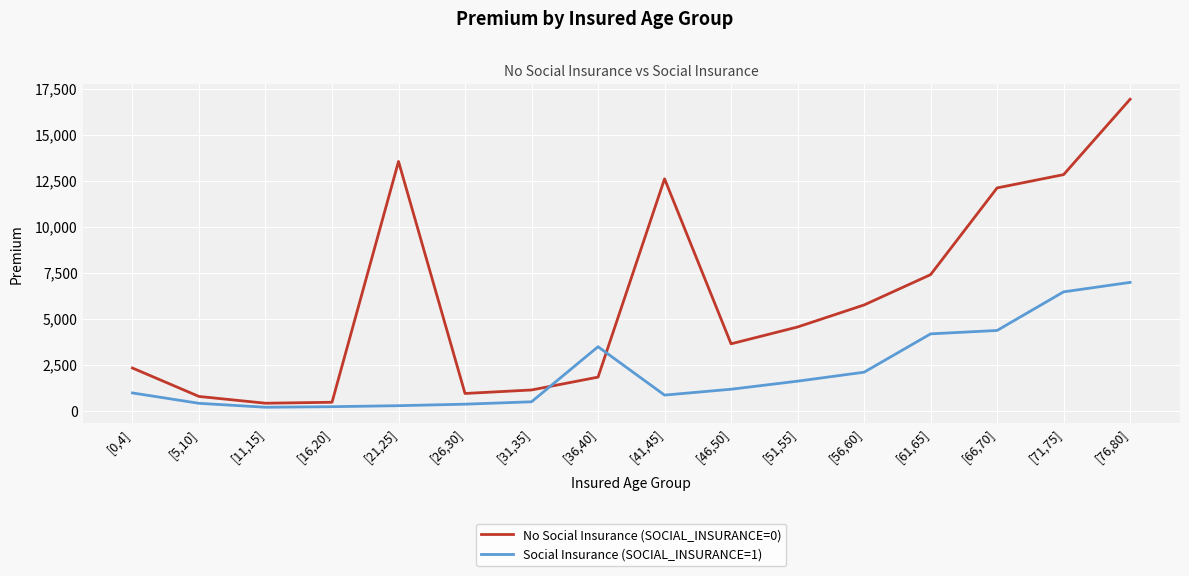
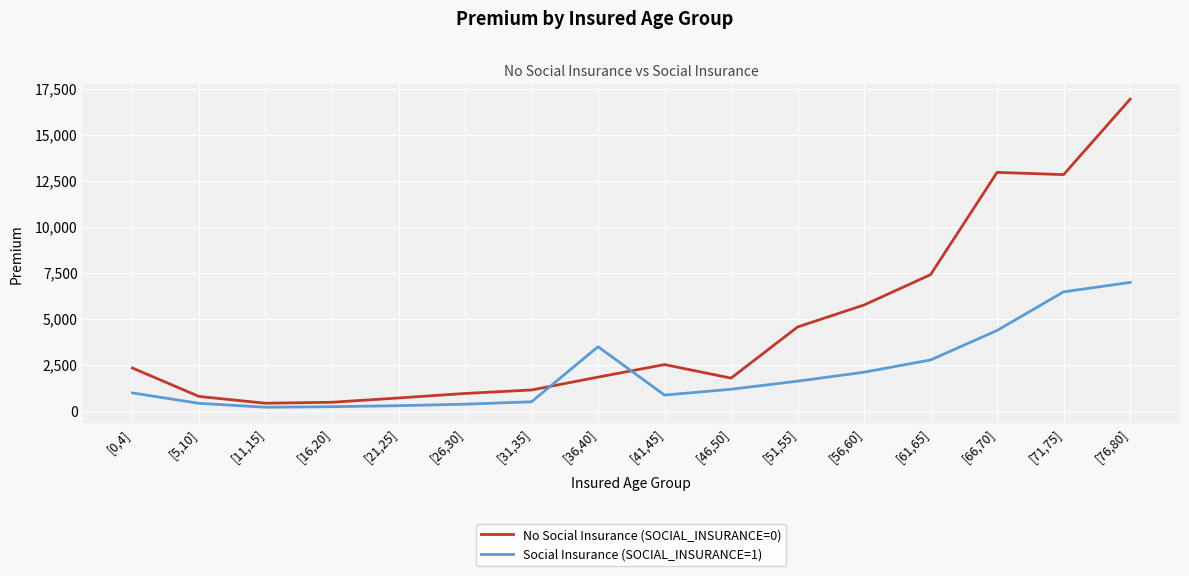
No Social Insurance (SOCIAL_INSURANCE=0), [21,25]: 13,500 -> 700
No Social Insurance (SOCIAL_INSURANCE=0), [41,45]: 12,600 -> 2,500
No Social Insurance (SOCIAL_INSURANCE=0), [46,50]: 3,600 -> 1,800
Social Insurance (SOCIAL_INSURANCE=1), [61,65]: 4,200 -> 2,700
No Social Insurance (SOCIAL_INSURANCE=0), [66,70]: 12,100 -> 12,900
